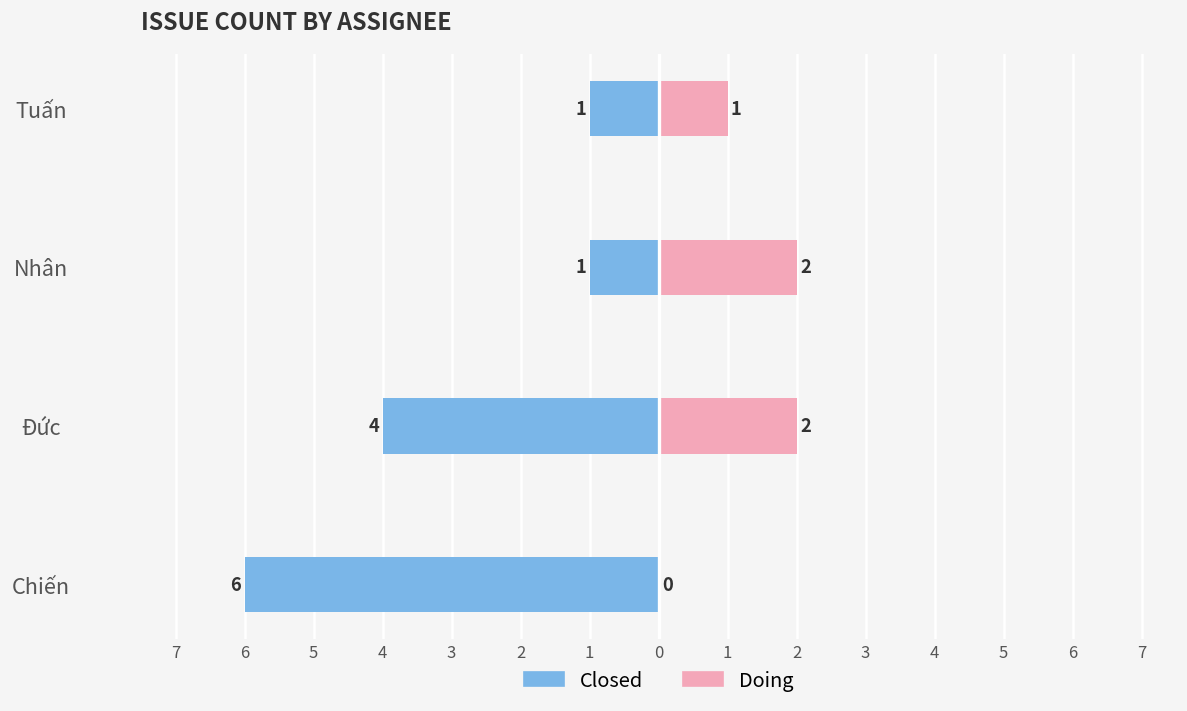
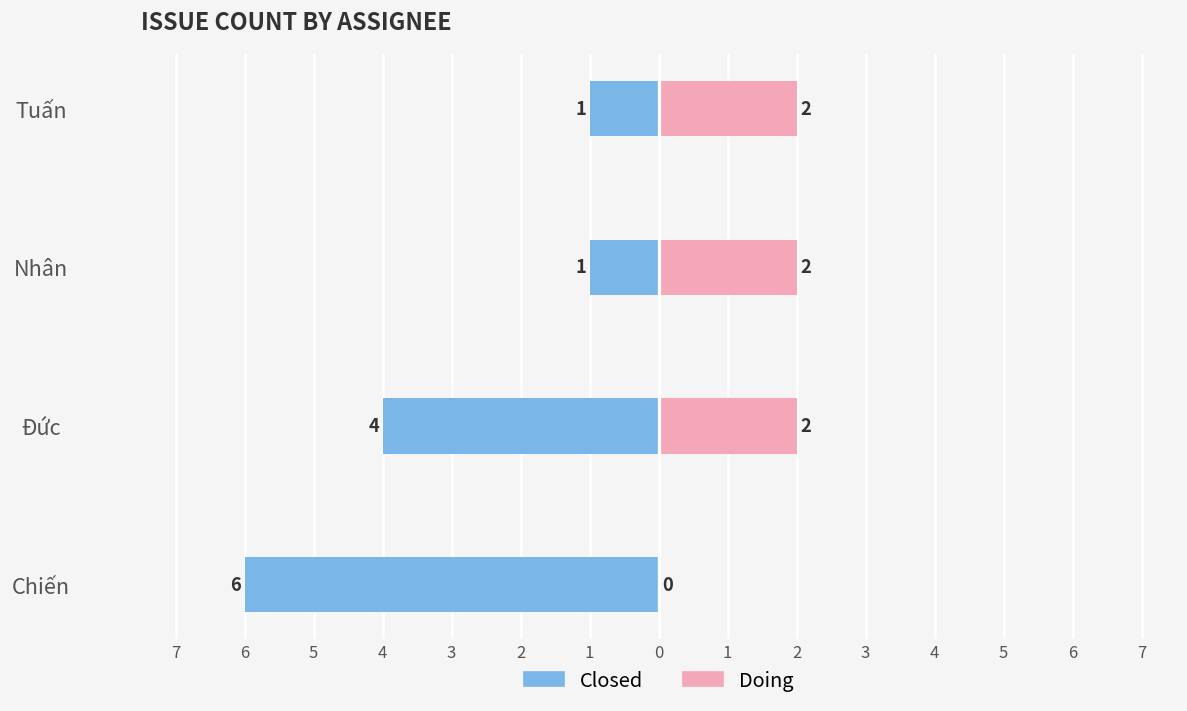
Doing, Tuấn: 1 -> 2
